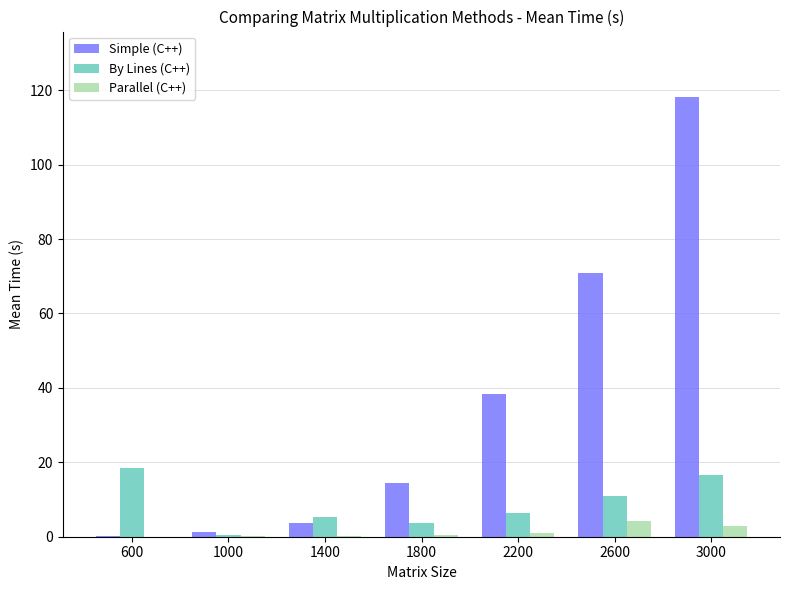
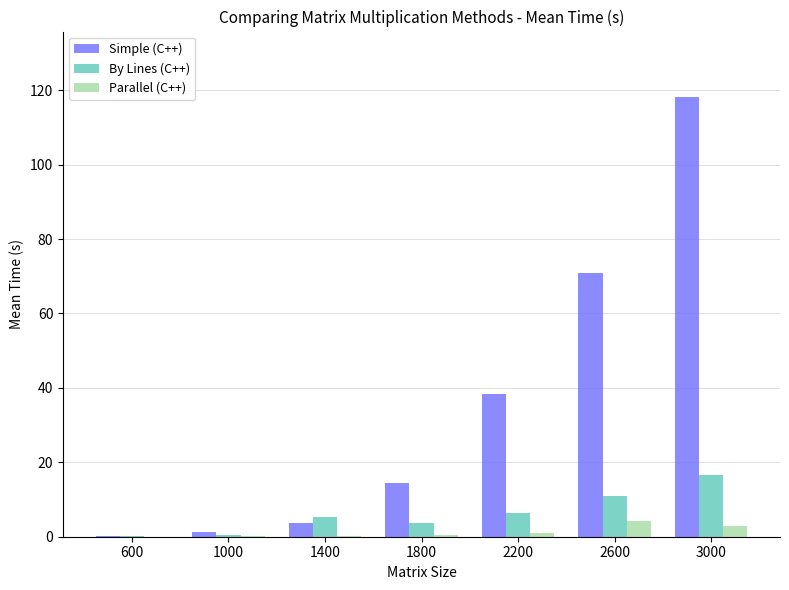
By Lines (C++), 600: 18 -> 0
